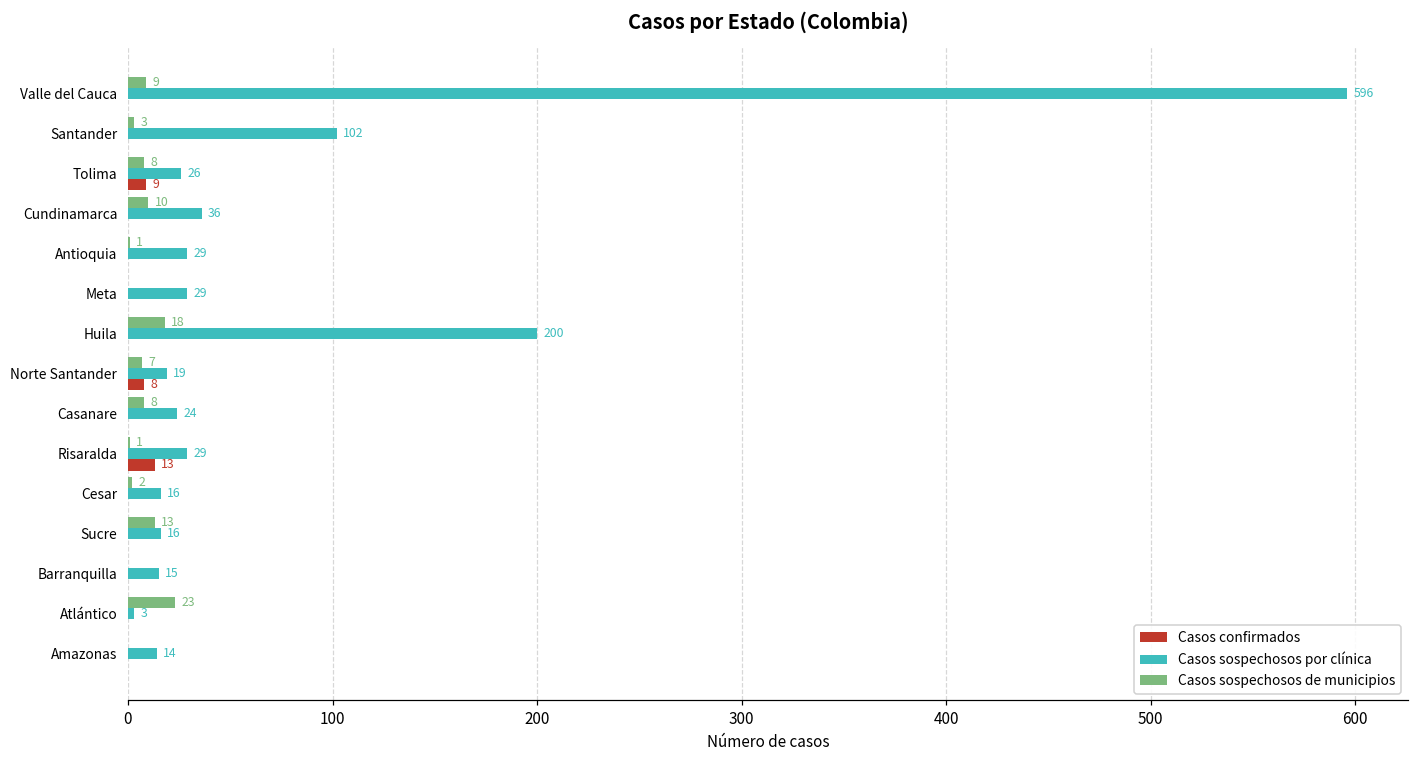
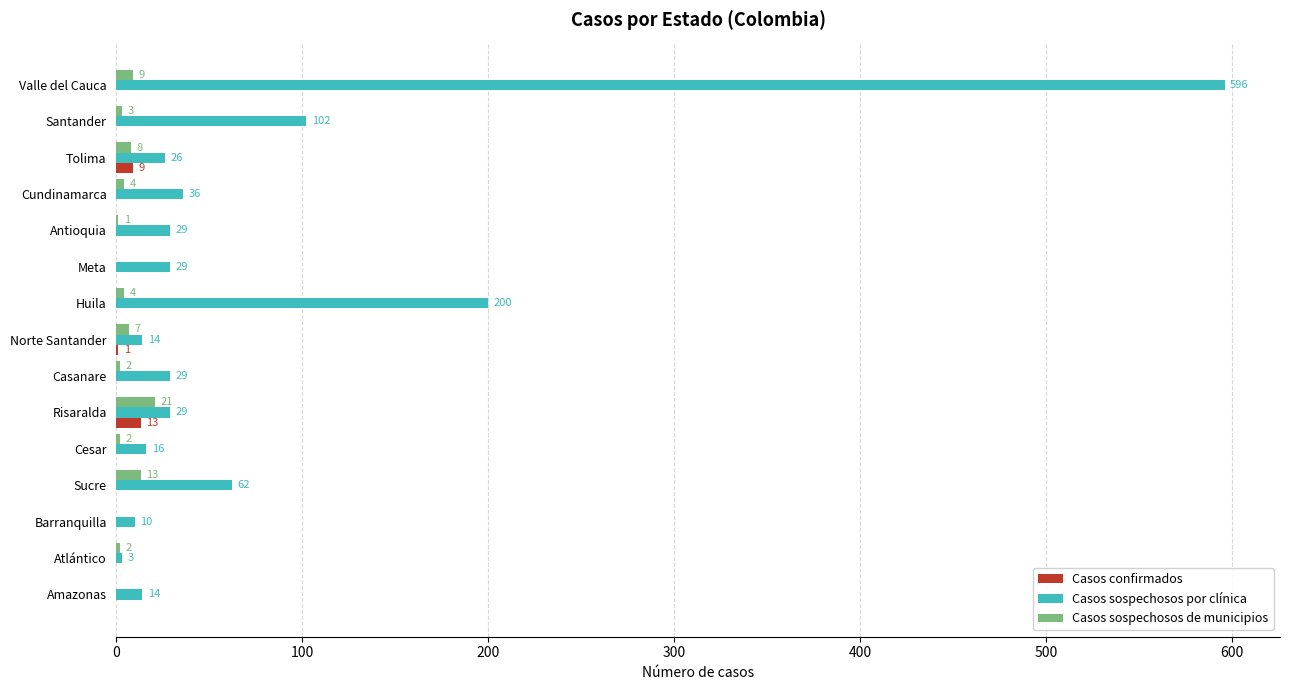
Casos sospechosos de municipios, Cundinamarca: 10 -> 4
Casos sospechosos de municipios, Huila: 18 -> 4
Casos sospechosos por clínica, Norte Santander: 19 -> 14
Casos confirmados, Norte Santander: 8 -> 1
Casos sospechosos de municipios, Casanare: 8 -> 2
Casos sospechosos por clínica, Casanare: 24 -> 29
Casos sospechosos de municipios, Risaralda: 1 -> 21
Casos sospechosos por clínica, Sucre: 16 -> 62
Casos sospechosos por clínica, Barranquilla: 15 -> 10
Casos sospechosos de municipios, Atlántico: 23 -> 2
